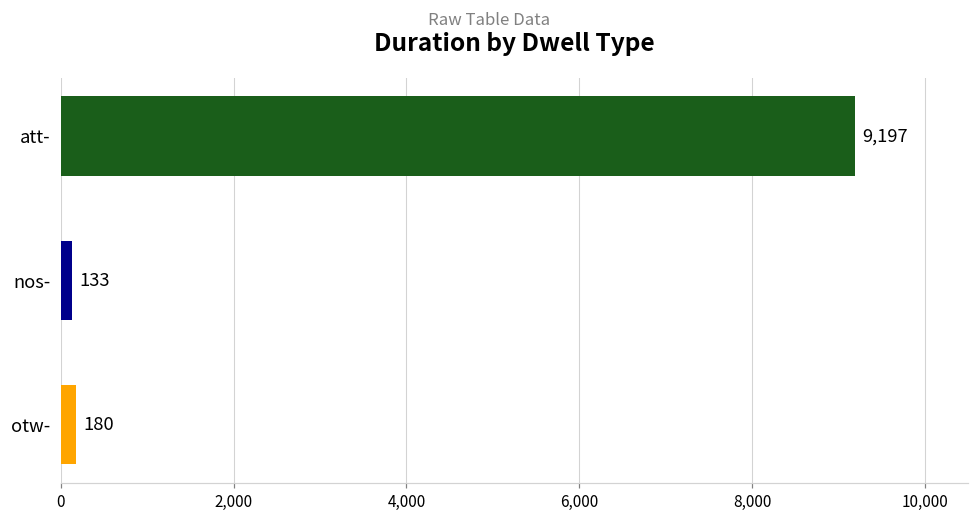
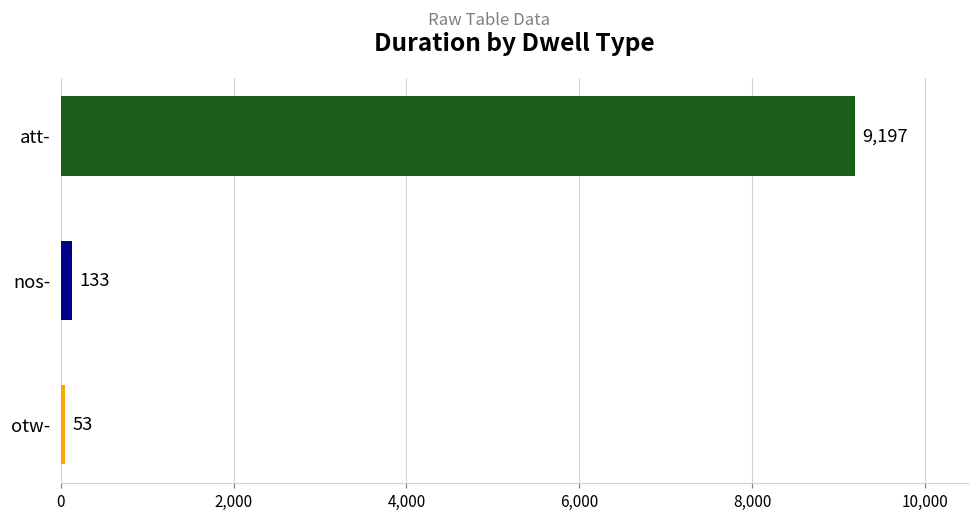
otw-: 180 -> 53
